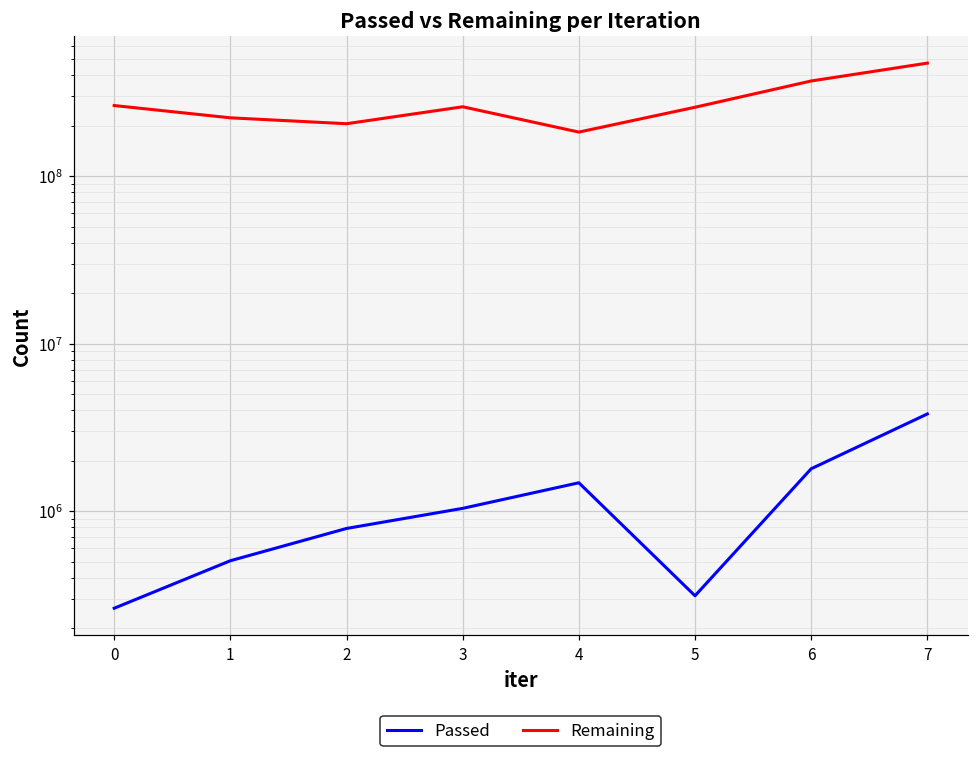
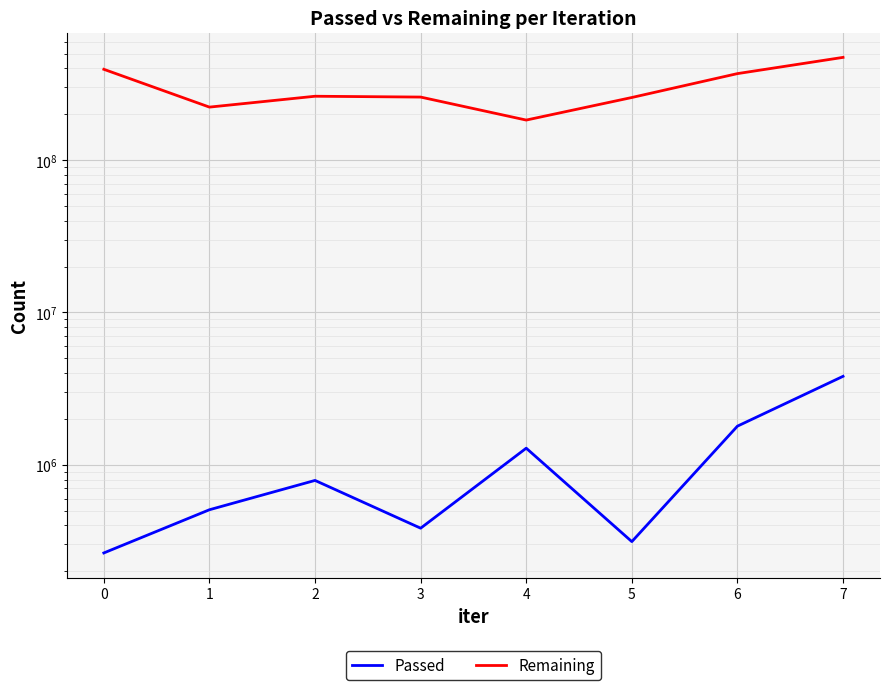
Remaining, 0: 260000000 -> 390000000
Remaining, 2: 210000000 -> 260000000
Passed, 3: 1000000 -> 380000
Passed, 4: 1500000 -> 1300000
